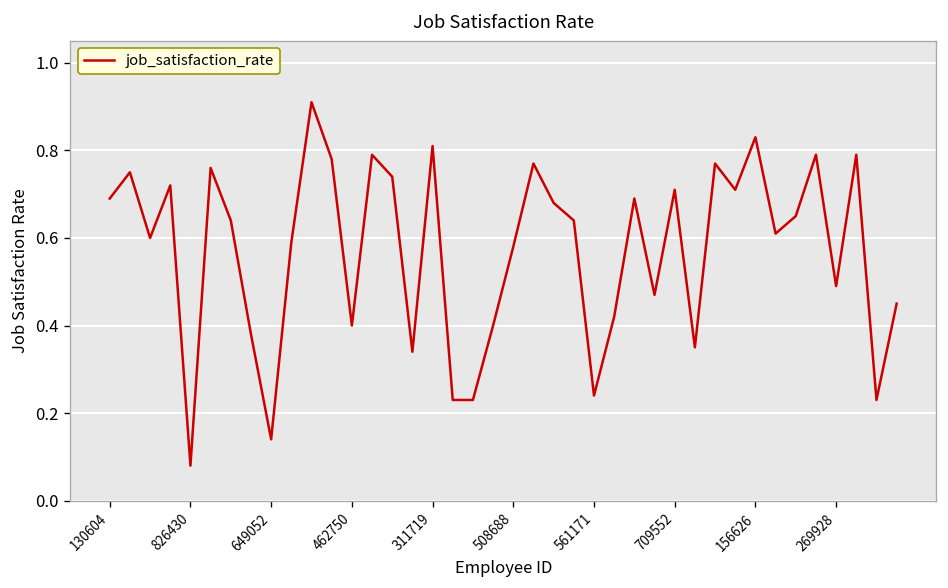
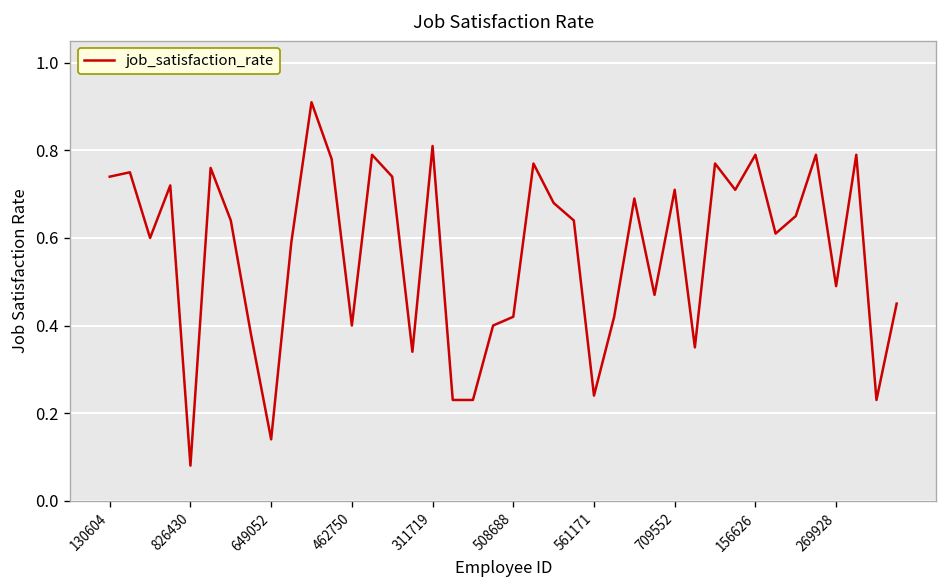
130604: 0.69 -> 0.74
508688: 0.58 -> 0.42
156626: 0.83 -> 0.79
